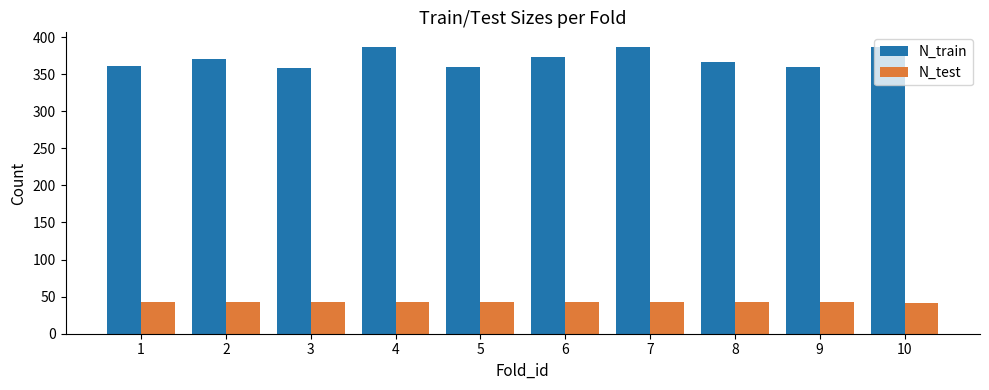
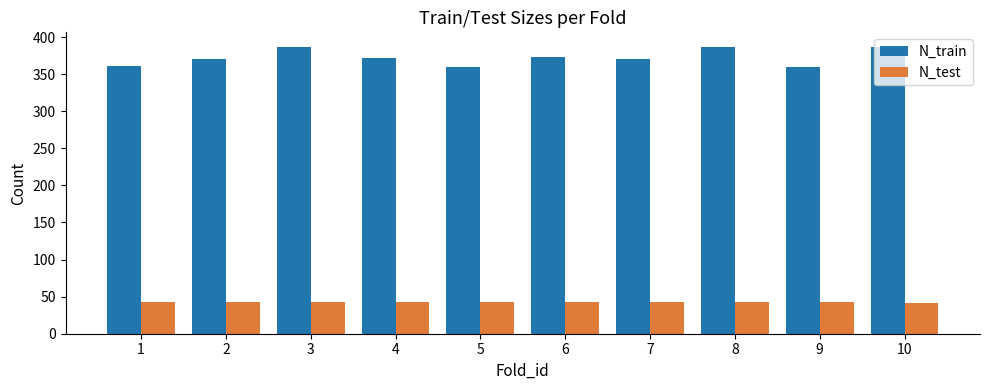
N_train, 3: 360 -> 390
N_train, 4: 390 -> 370
N_train, 7: 390 -> 370
N_train, 8: 370 -> 390
